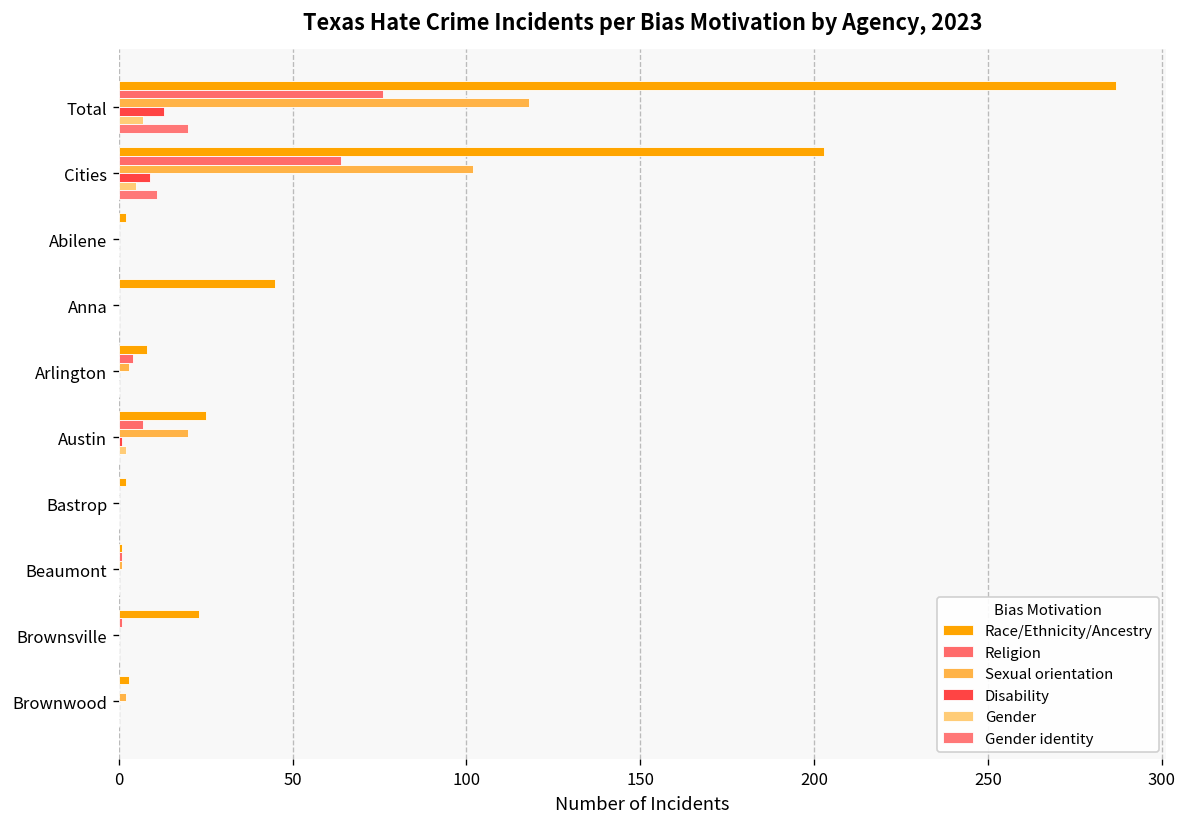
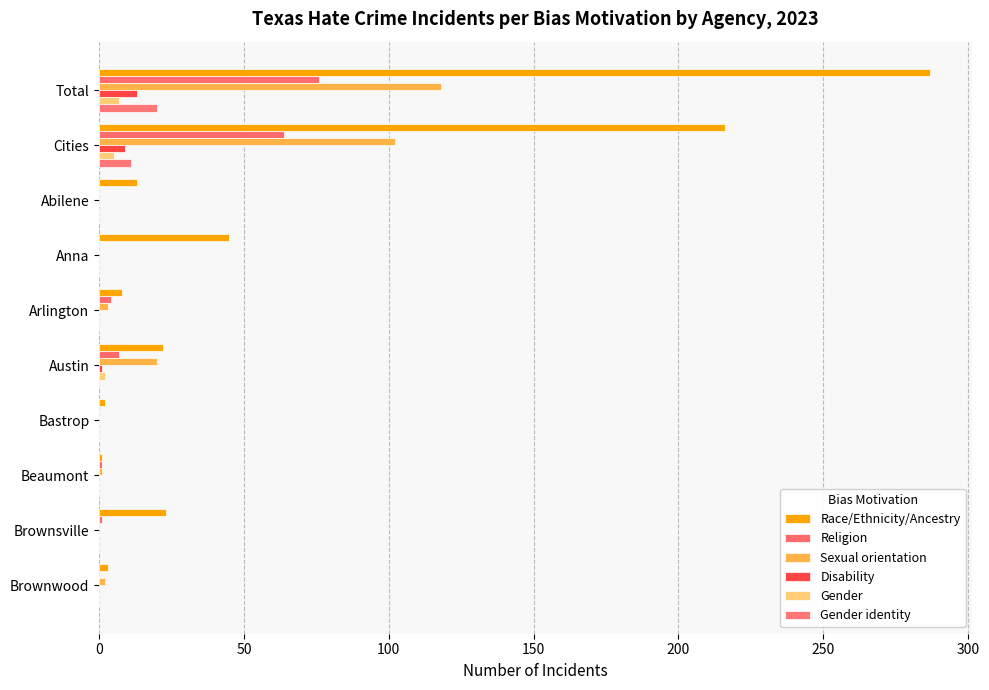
Race/Ethnicity/Ancestry, Cities: 203 -> 216
Race/Ethnicity/Ancestry, Abilene: 2 -> 13
Race/Ethnicity/Ancestry, Austin: 25 -> 22
